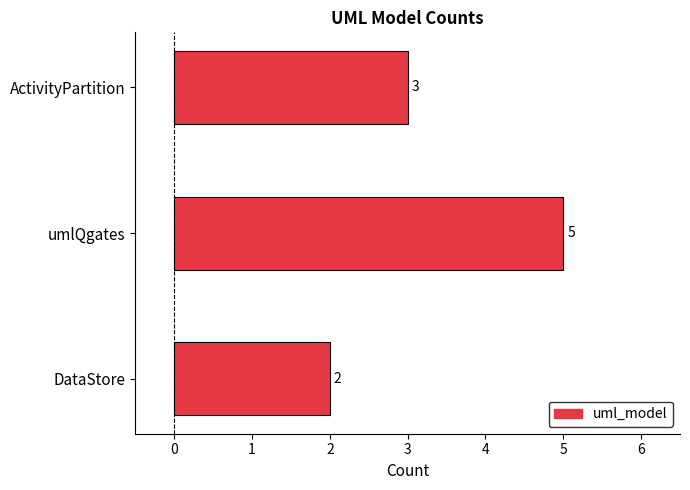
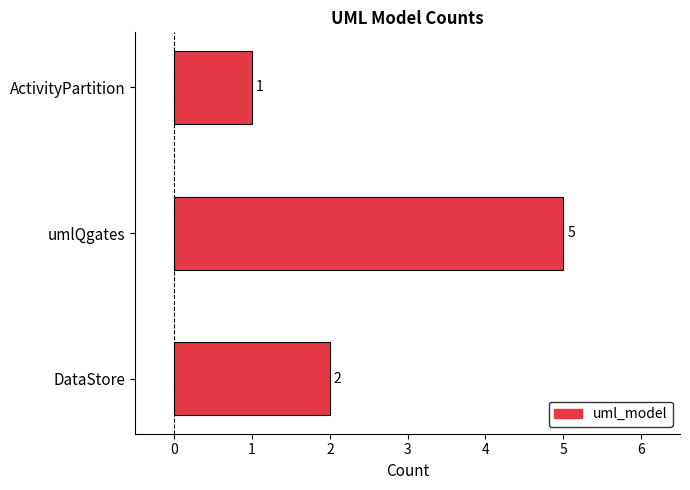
ActivityPartition: 3 -> 1
